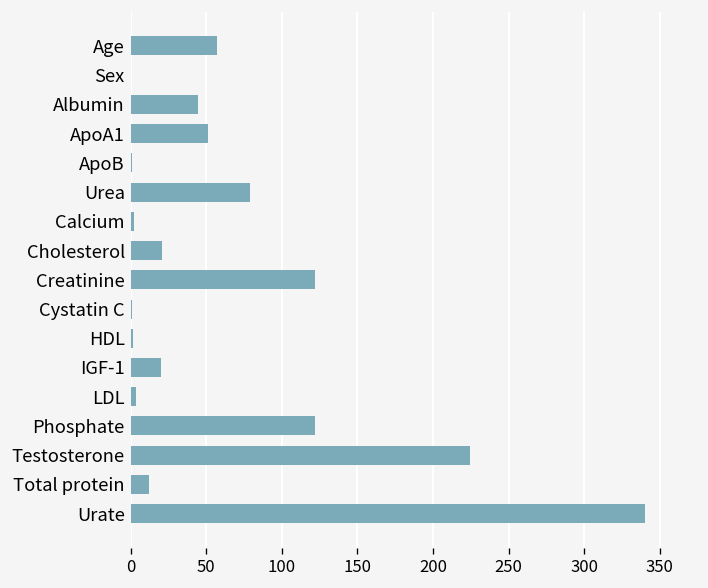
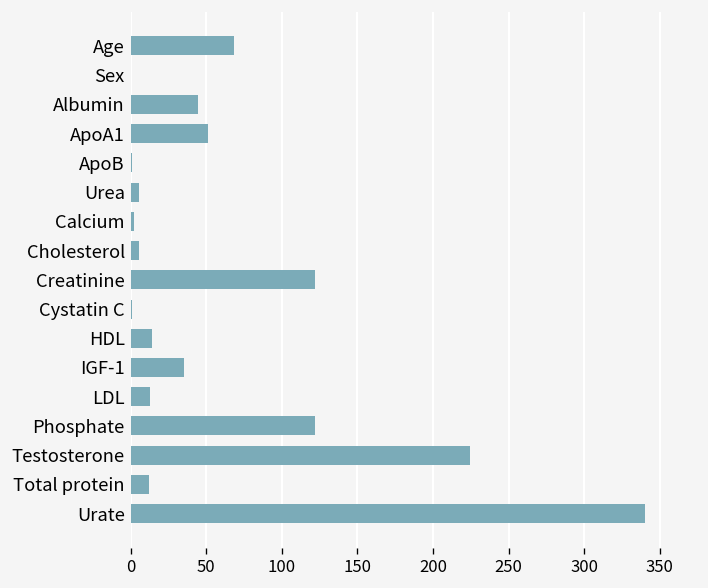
Age: 57 -> 68
Urea: 79 -> 6
Cholesterol: 21 -> 6
HDL: 1 -> 14
IGF-1: 20 -> 35
LDL: 4 -> 13
